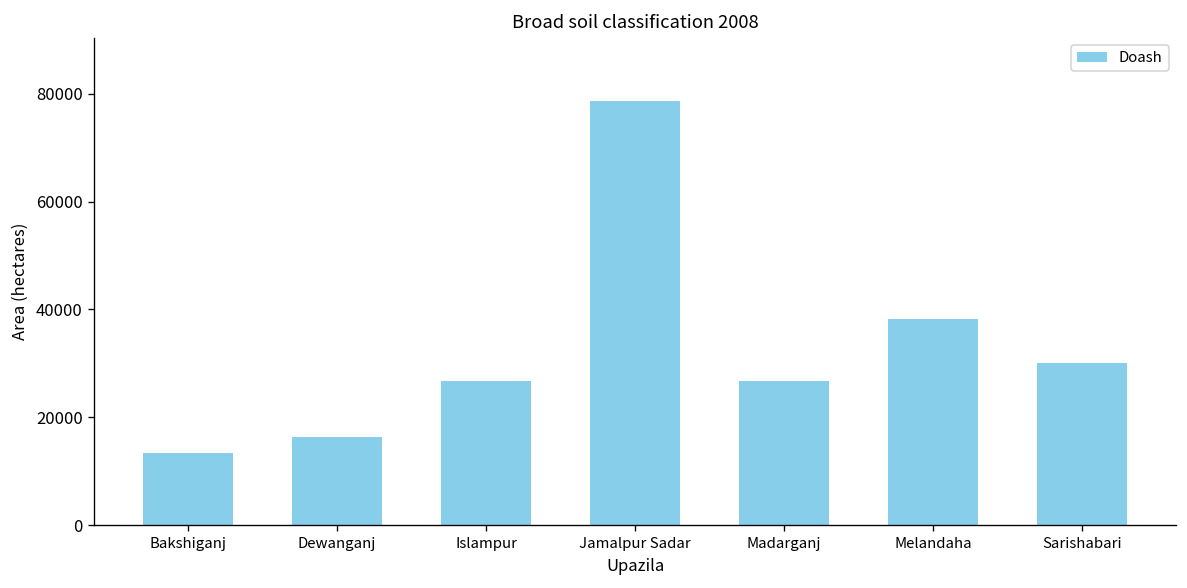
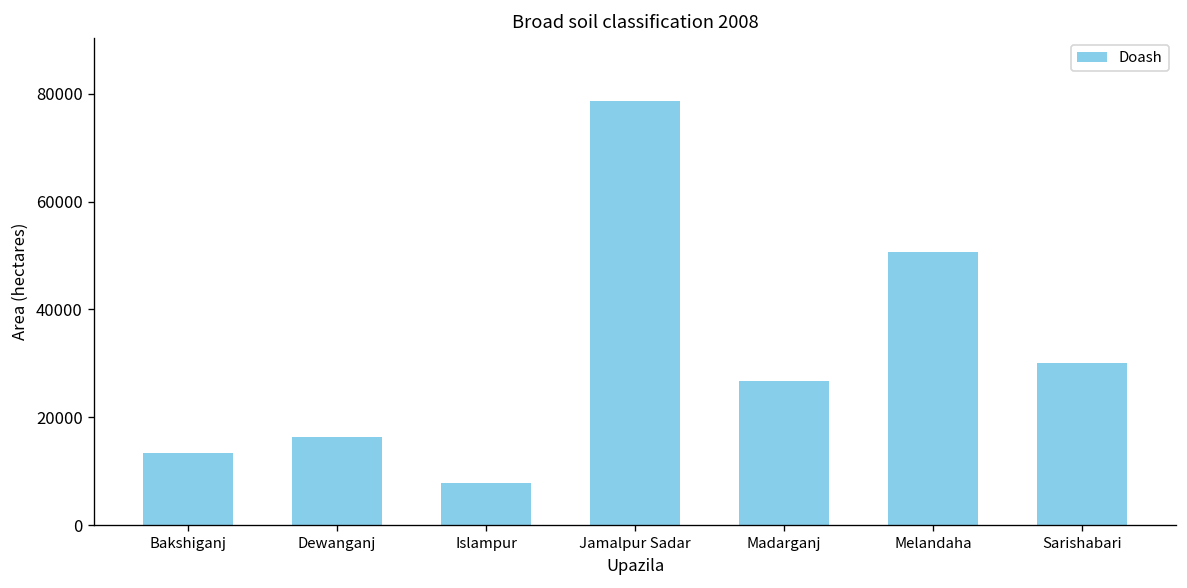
Islampur: 27000 -> 8000
Melandaha: 38000 -> 51000
